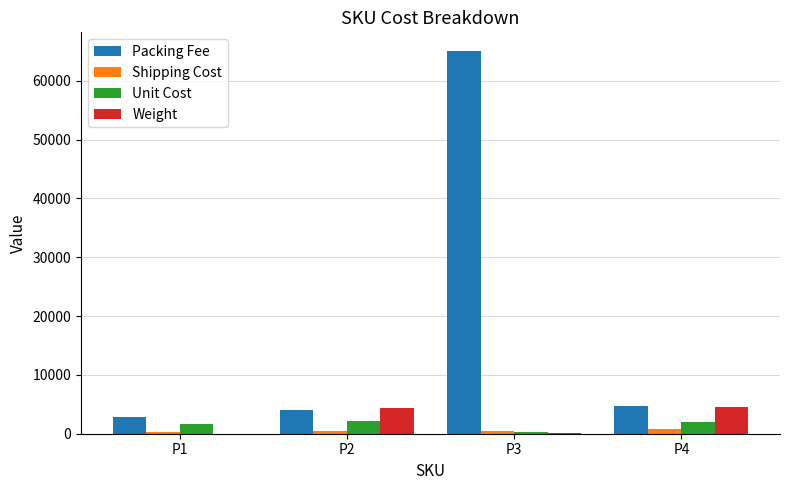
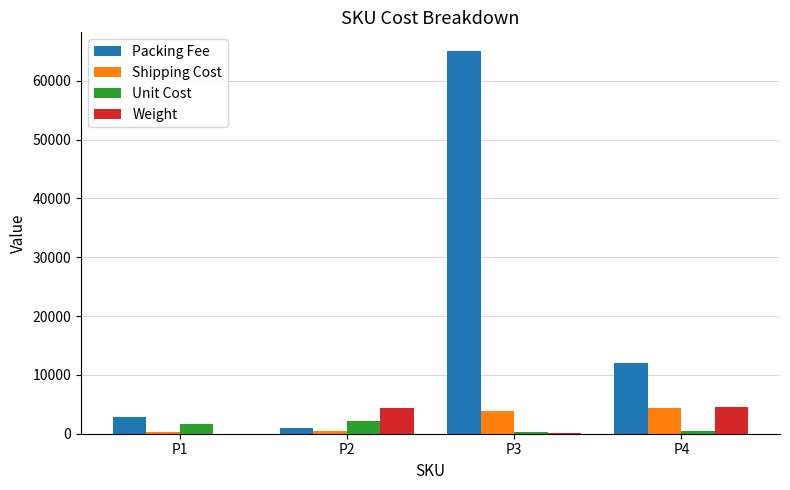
Packing Fee, P2: 4000 -> 1000
Shipping Cost, P3: 1000 -> 4000
Packing Fee, P4: 5000 -> 12000
Shipping Cost, P4: 1000 -> 4000
Unit Cost, P4: 2000 -> 0
